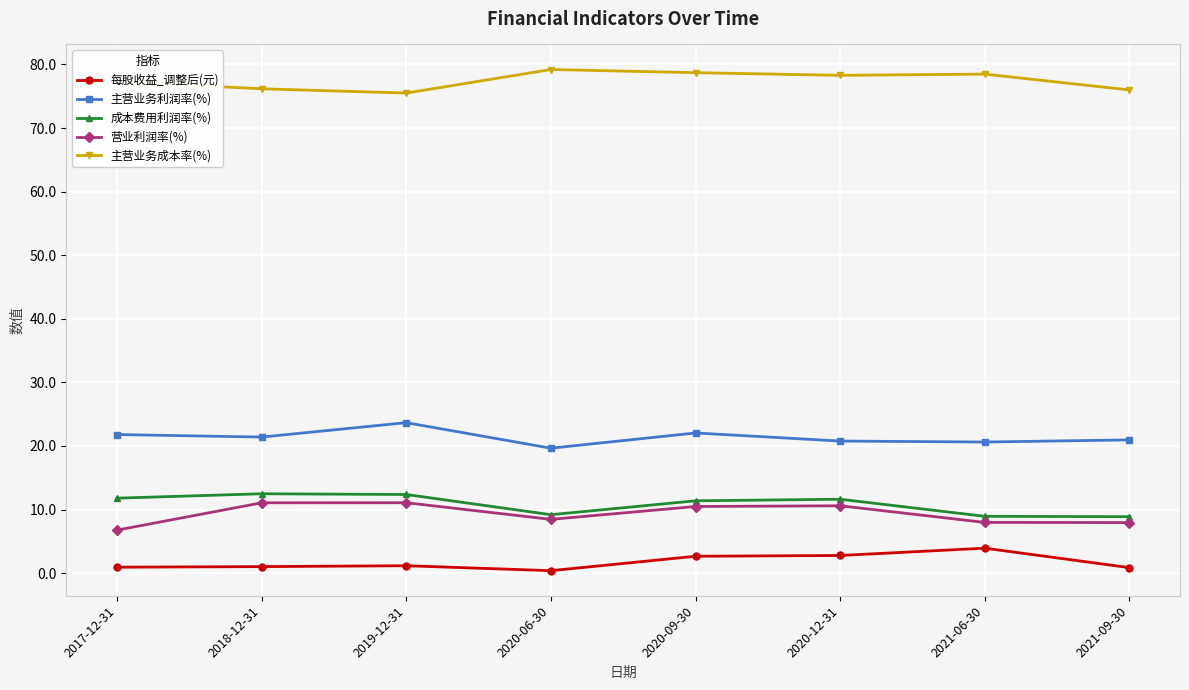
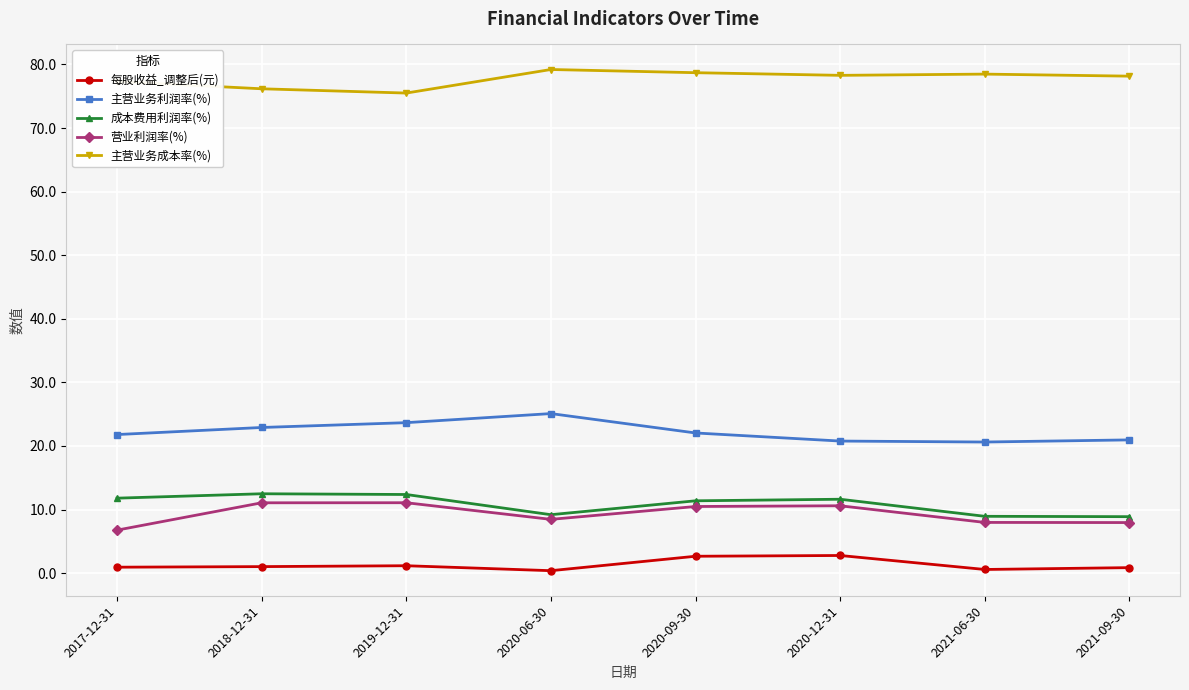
主营业务利润率(%), 2018-12-31: 21 -> 23
主营业务利润率(%), 2020-06-30: 20 -> 25
每股收益_调整后(元), 2021-06-30: 4 -> 1
主营业务成本率(%), 2021-09-30: 76 -> 78
